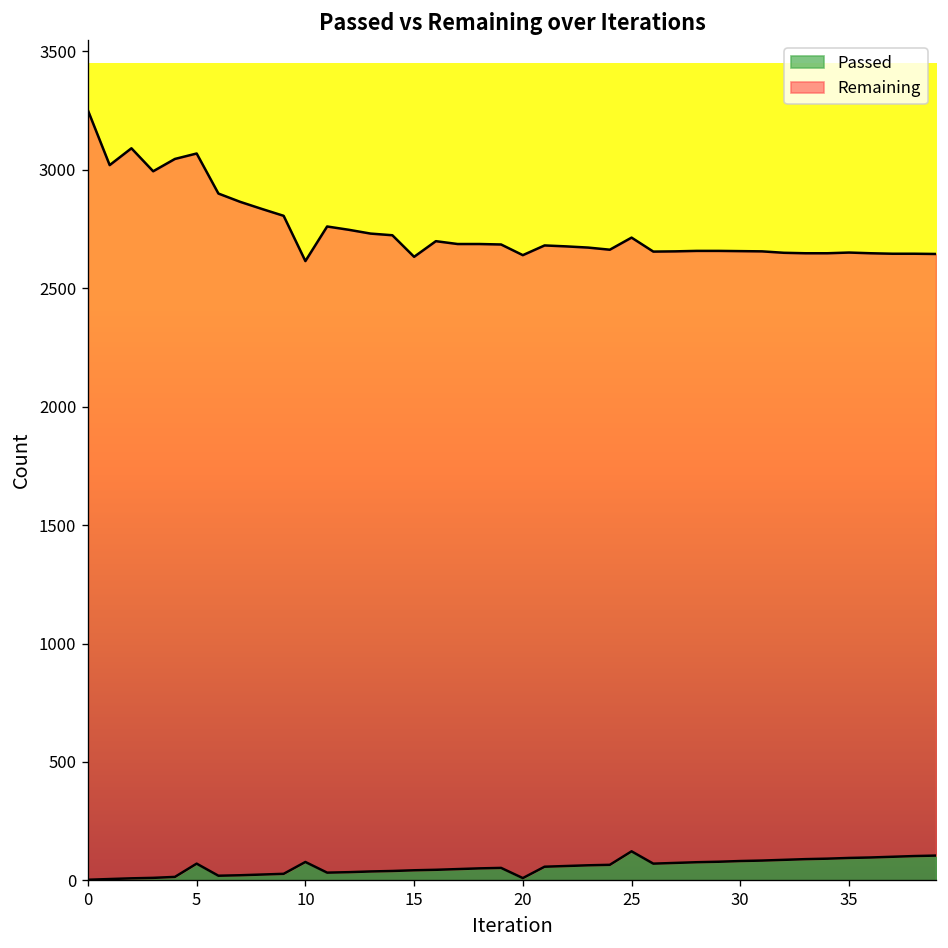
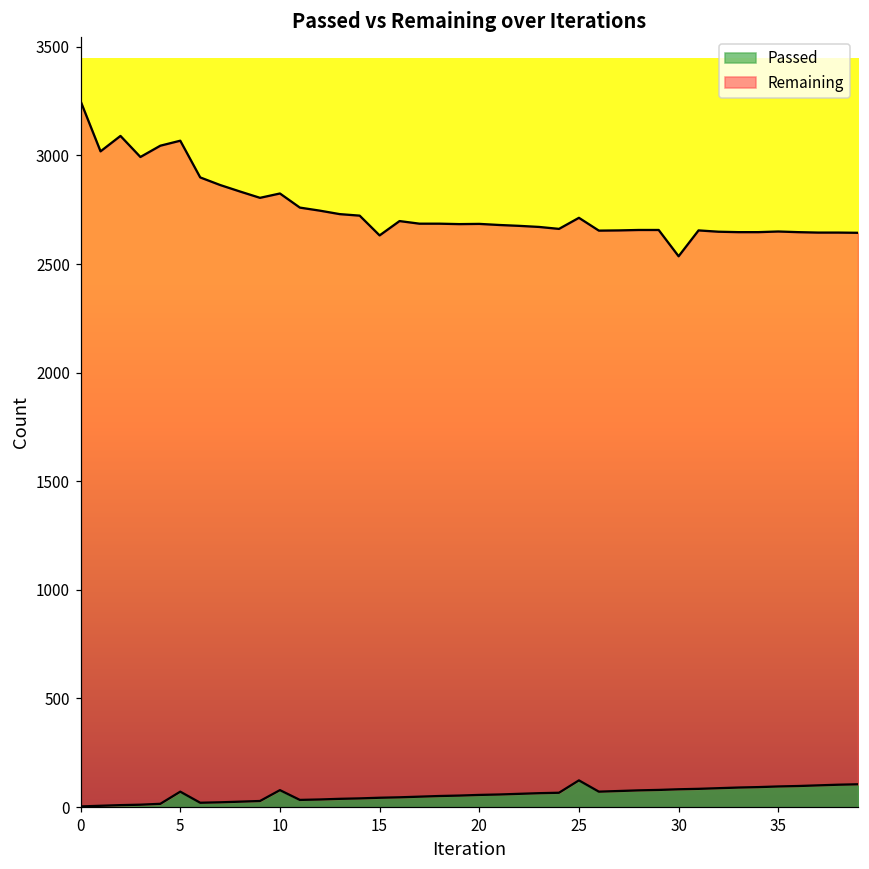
Remaining, 10: 2540 -> 2750
Passed, 20: 10 -> 60
Remaining, 30: 2570 -> 2450
